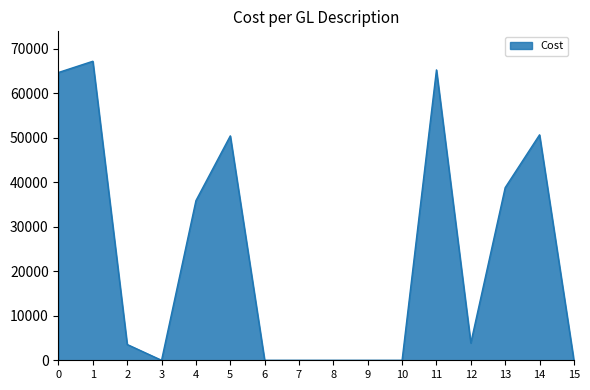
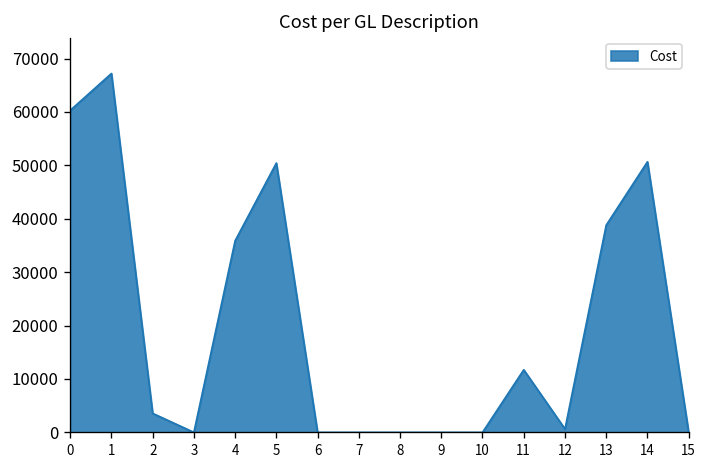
0: 65000 -> 60000
11: 65000 -> 12000
12: 4000 -> 1000
